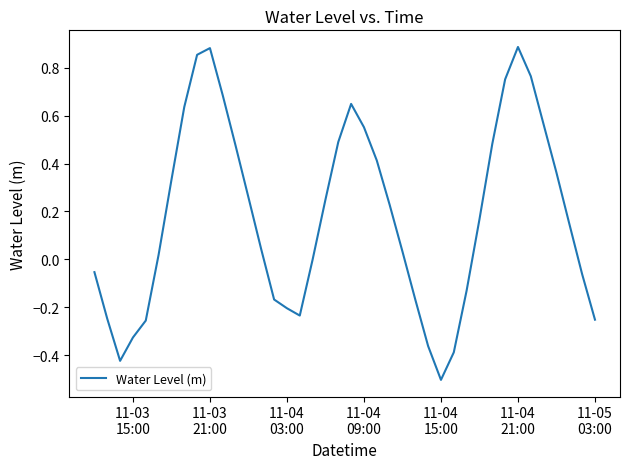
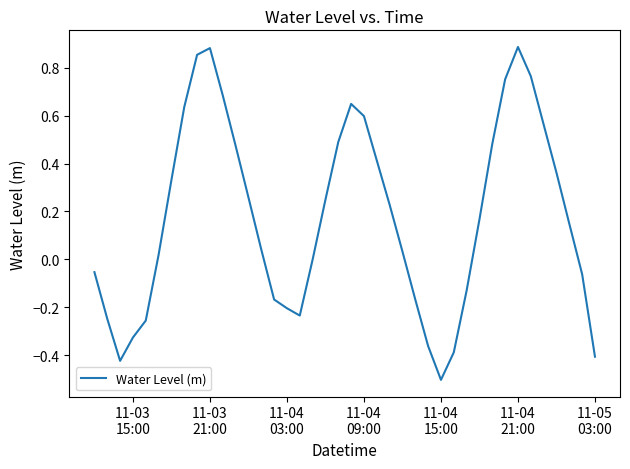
11-04 09:00: 0.55 -> 0.60
11-05 03:00: -0.25 -> -0.41
